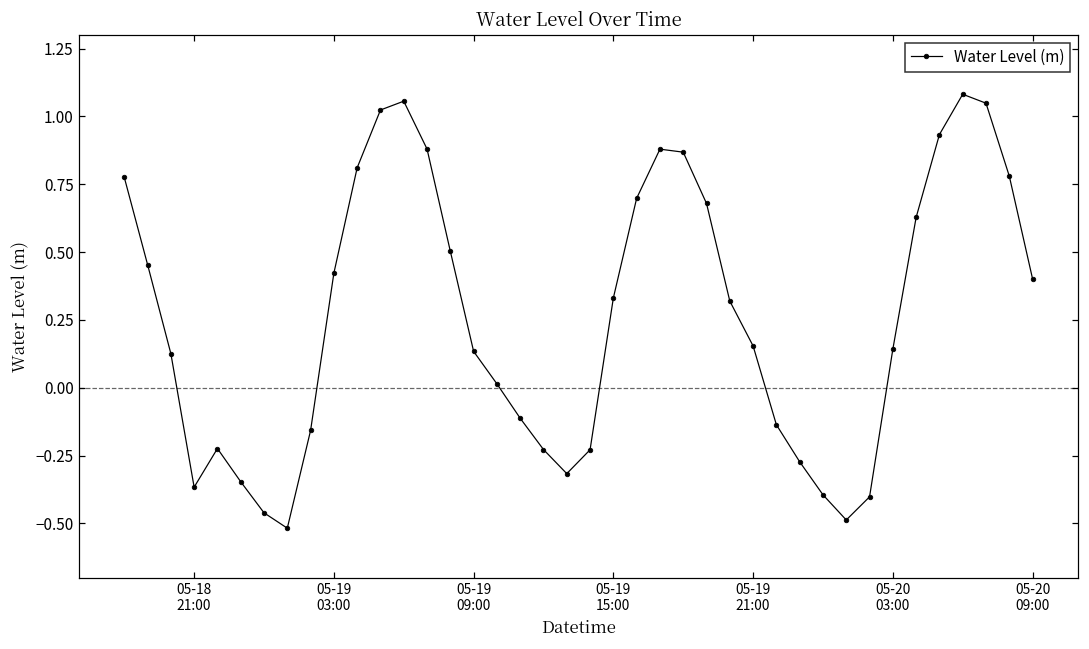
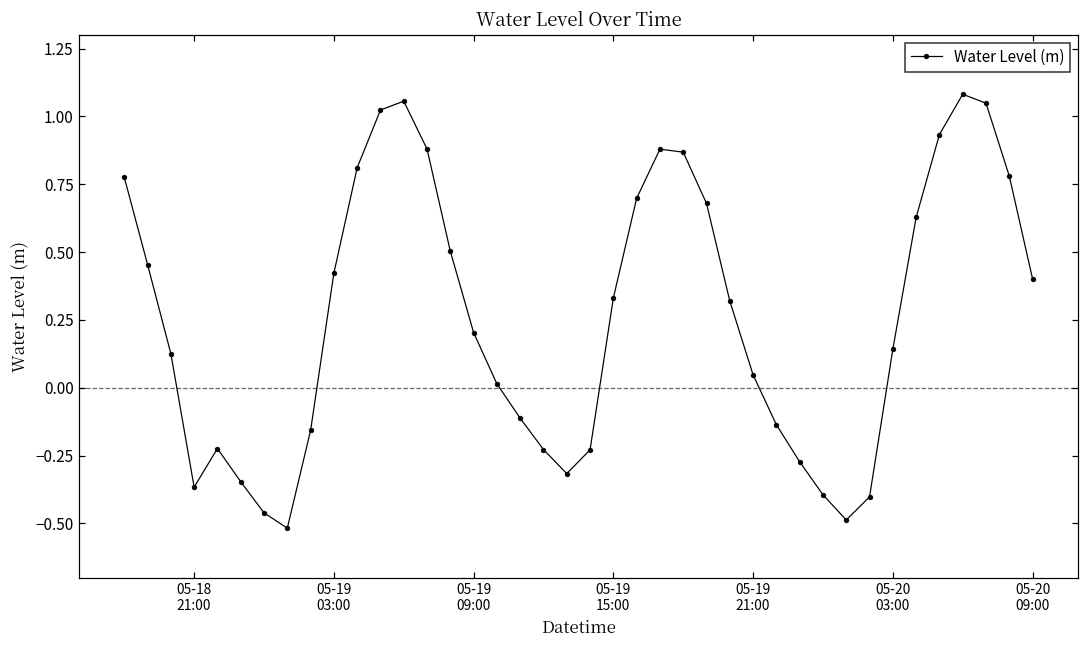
05-19 09:00: 0.13 -> 0.20
05-19 21:00: 0.15 -> 0.05
